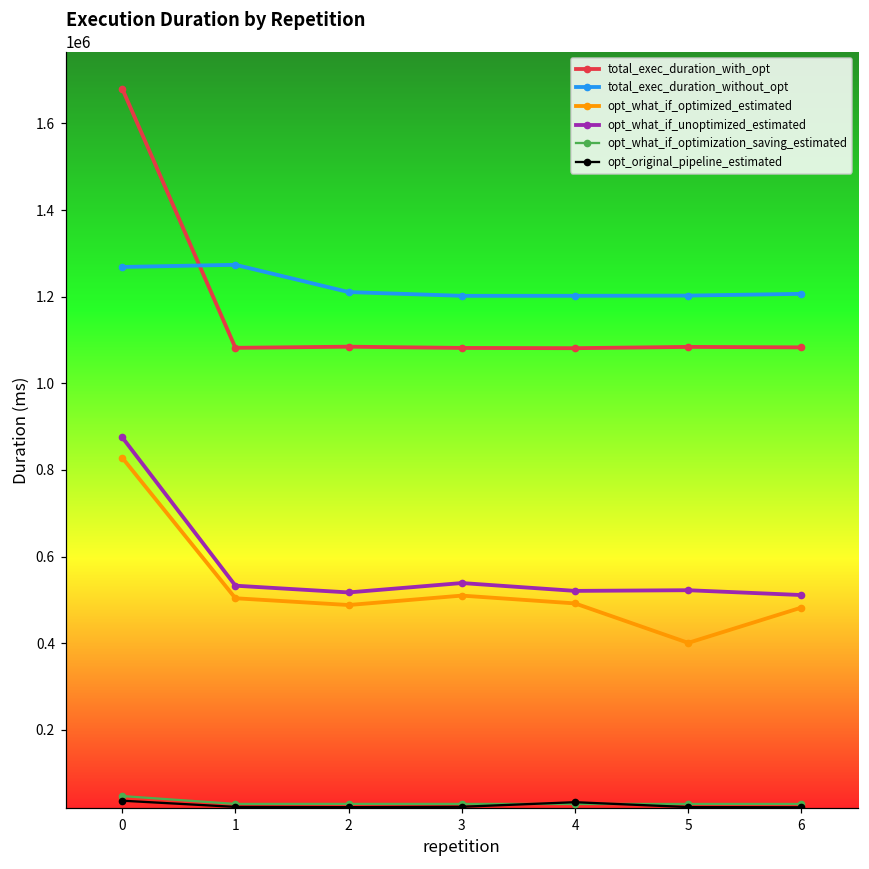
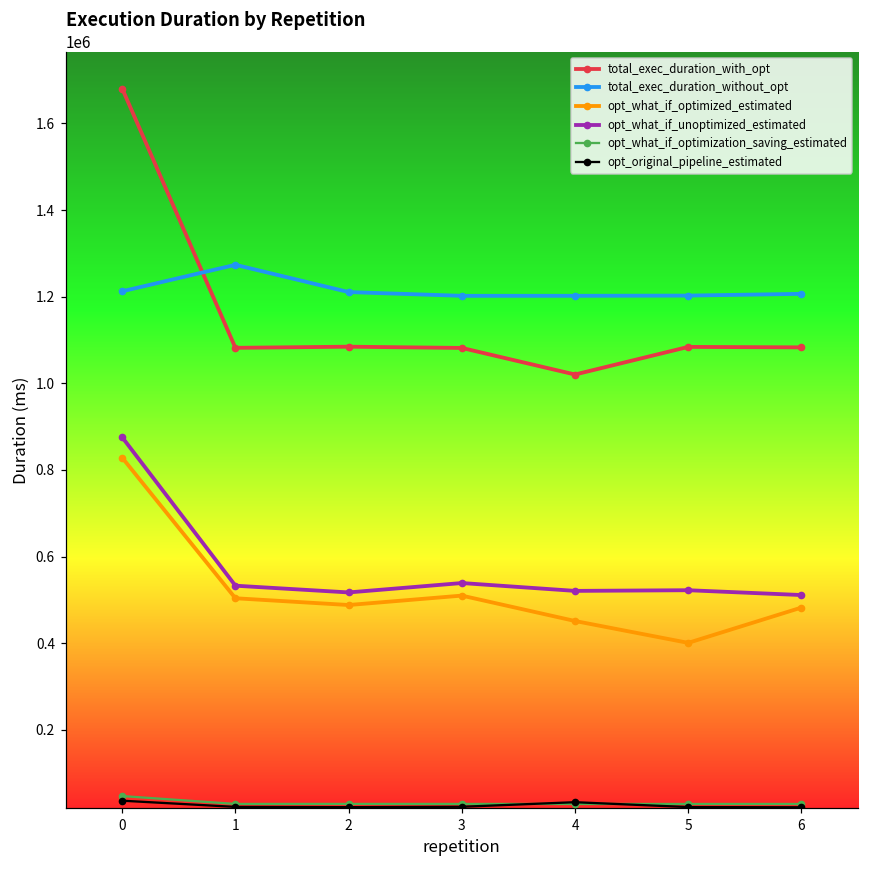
total_exec_duration_without_opt, 0: 1270000 -> 1210000
total_exec_duration_with_opt, 4: 1080000 -> 1020000
opt_what_if_optimized_estimated, 4: 490000 -> 450000
